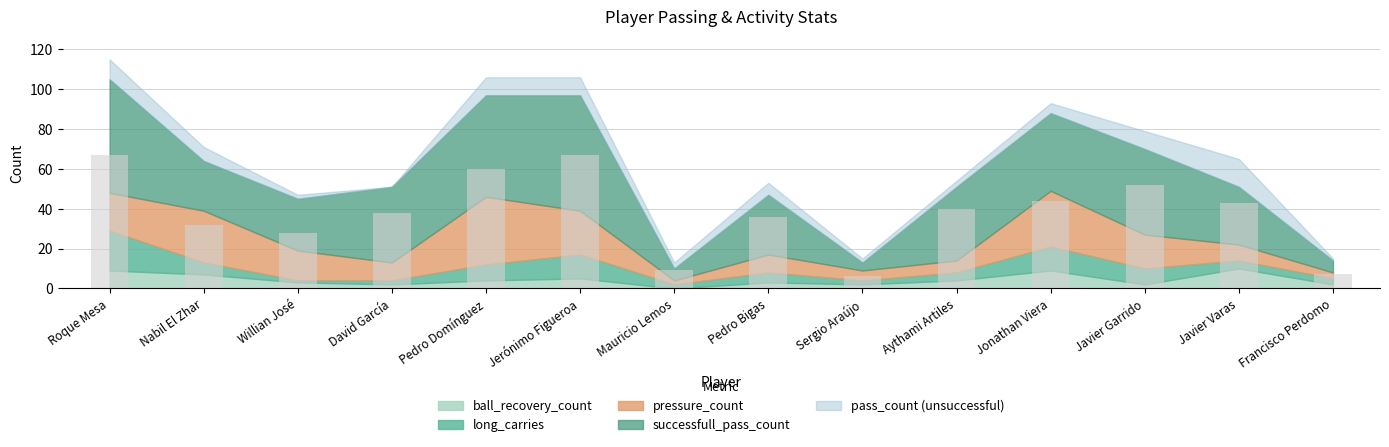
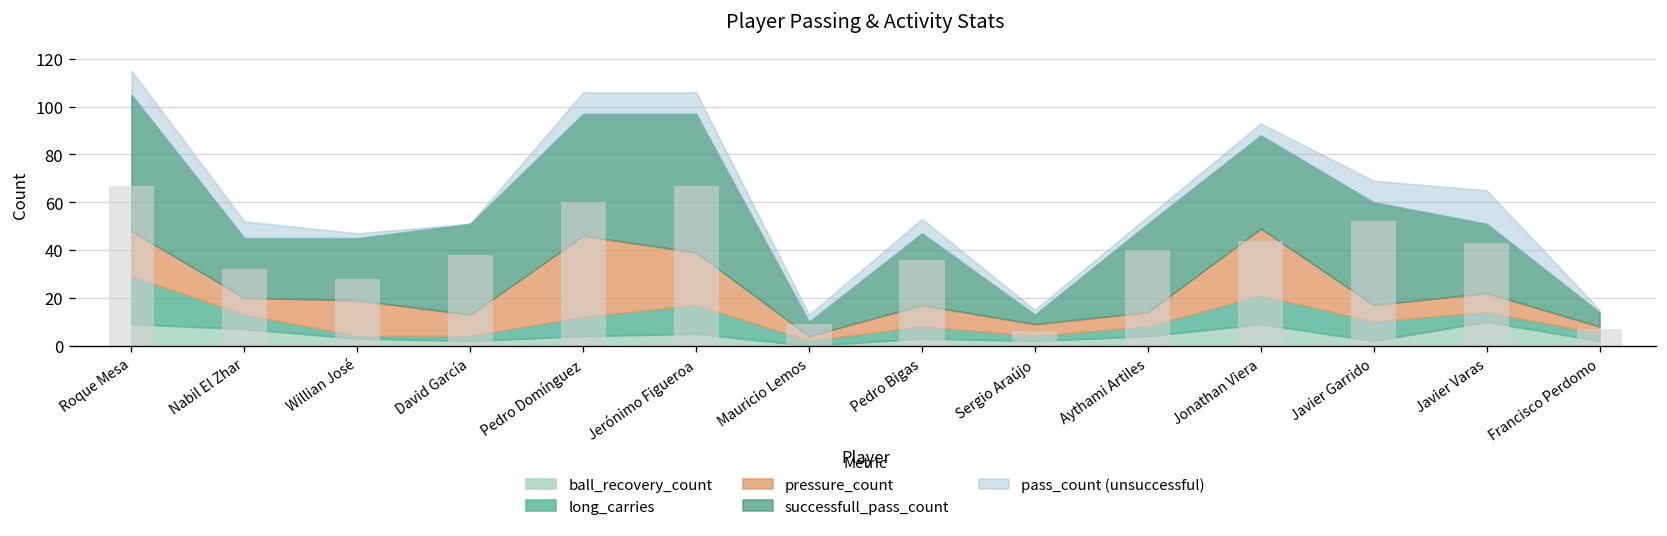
pressure_count, Nabil El Zhar: 26 -> 7
pressure_count, Javier Garrido: 17 -> 7
